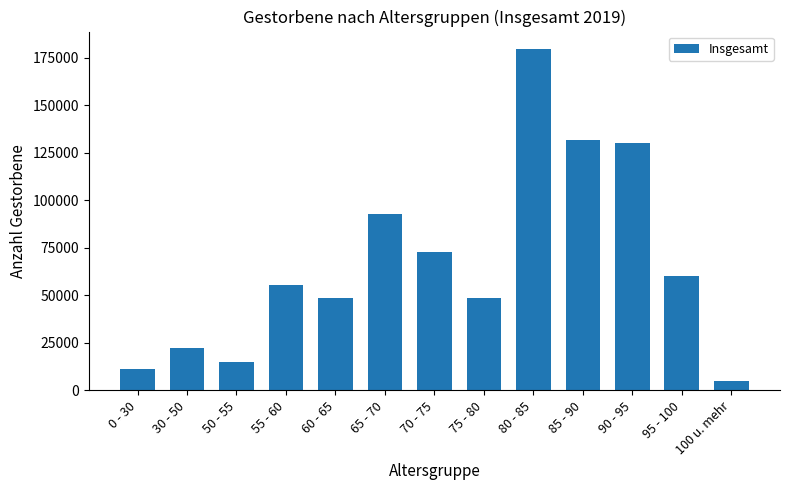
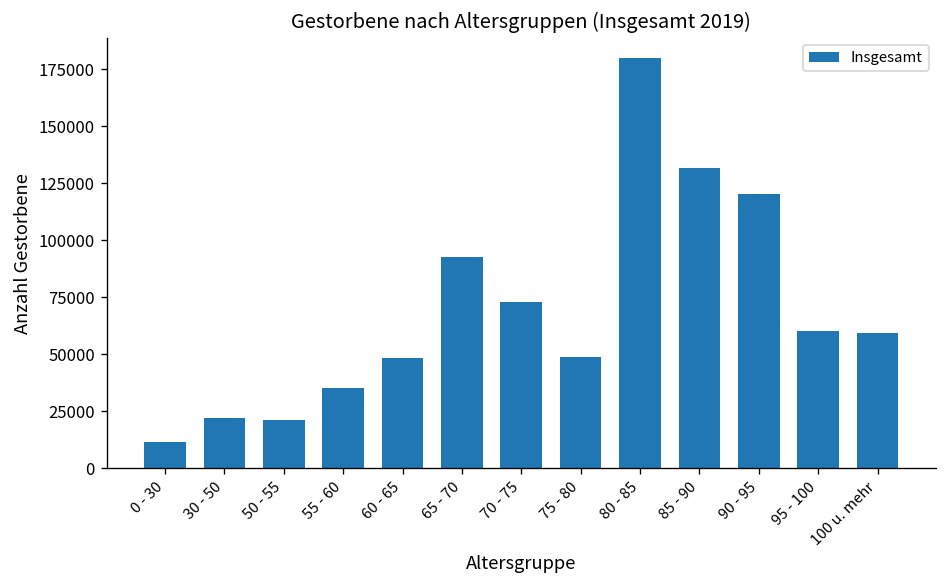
50 - 55: 15000 -> 21000
55 - 60: 55000 -> 35000
90 - 95: 130000 -> 120000
100 u. mehr: 5000 -> 59000
